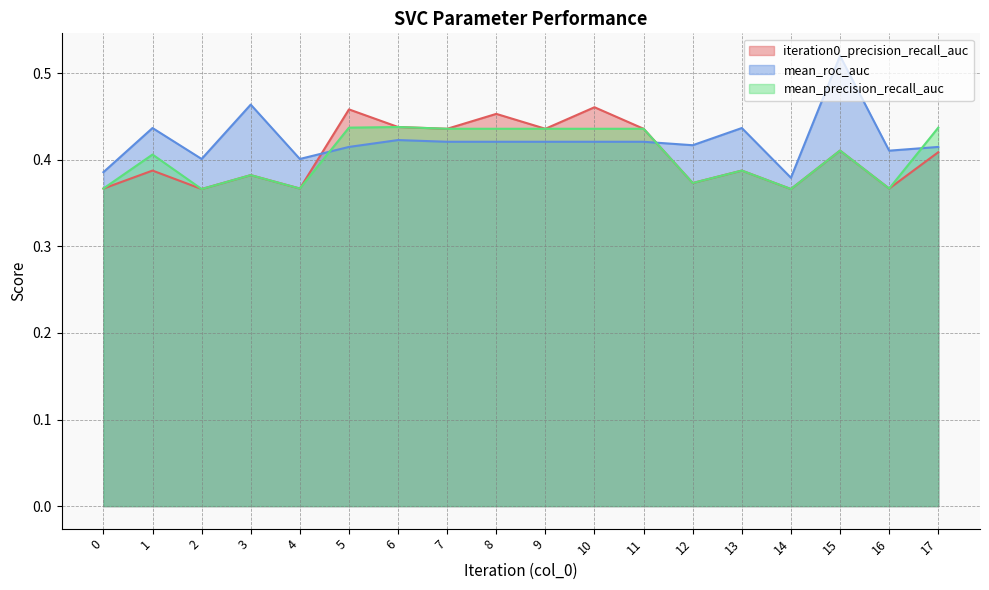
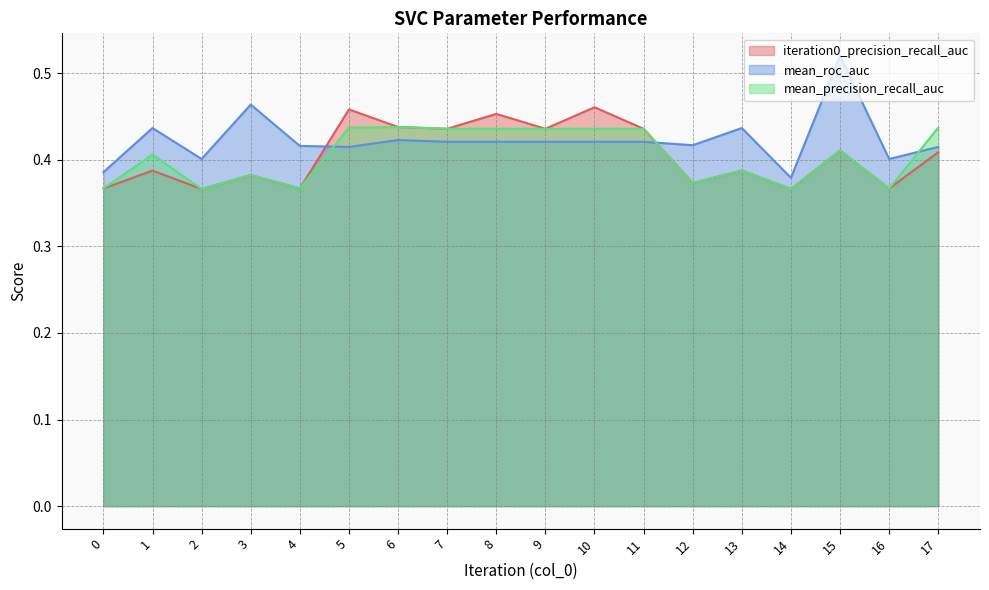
mean_roc_auc, 4: 0.40 -> 0.42
mean_roc_auc, 16: 0.41 -> 0.40
